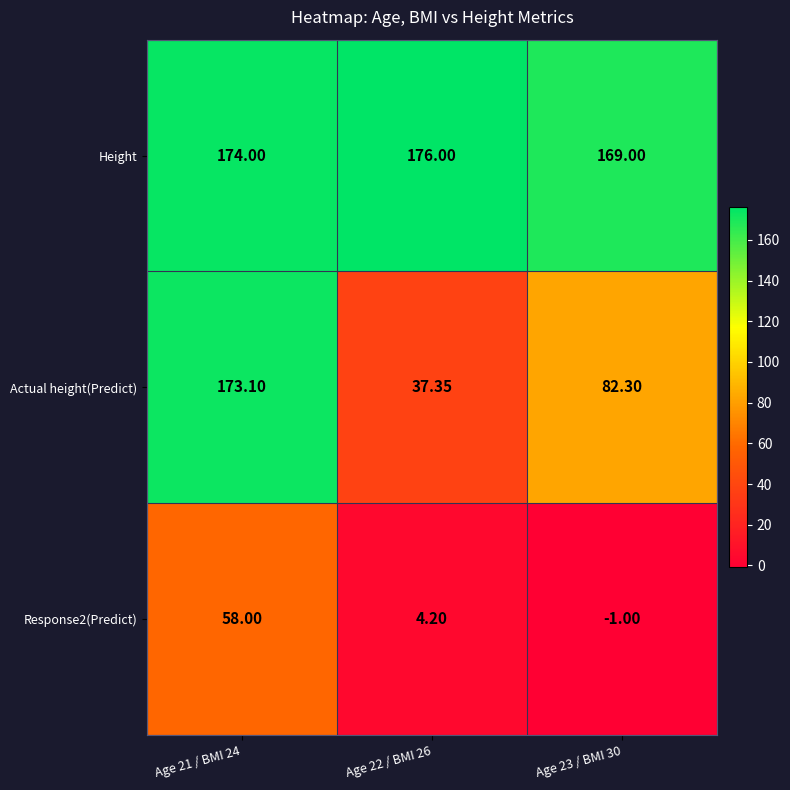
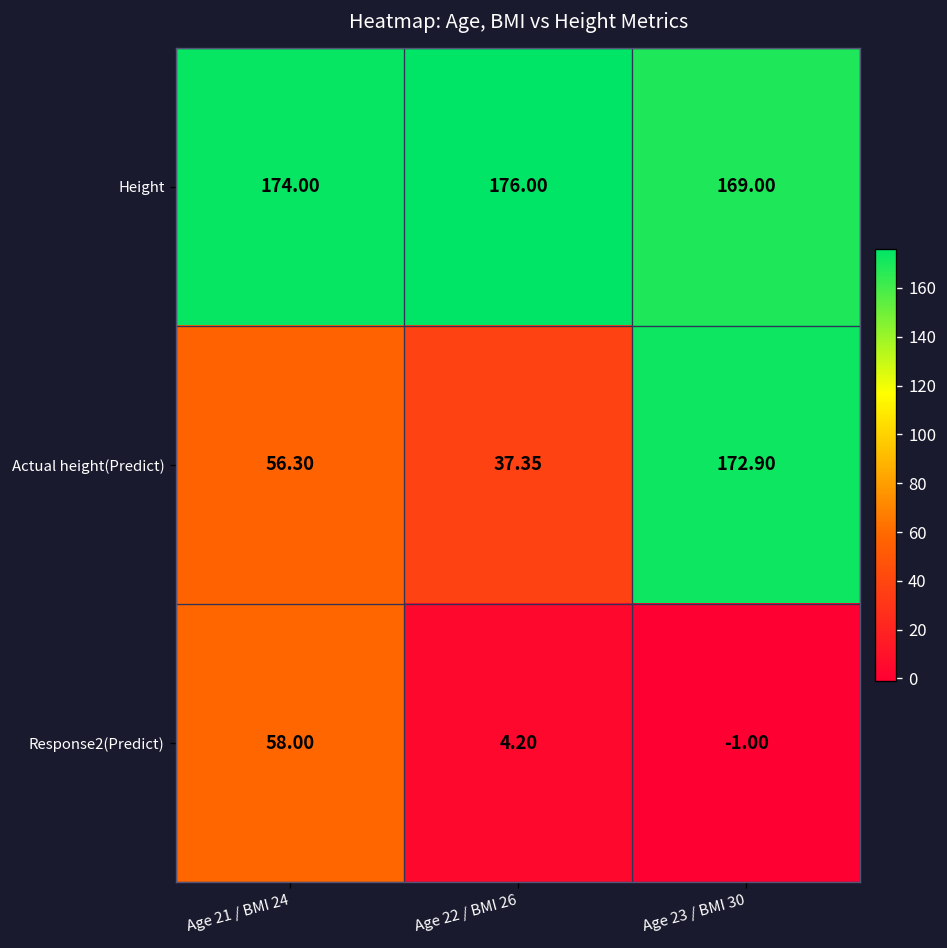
Actual height(Predict), Age 21 / BMI 24: 173.10 -> 56.30
Actual height(Predict), Age 23 / BMI 30: 82.30 -> 172.90
